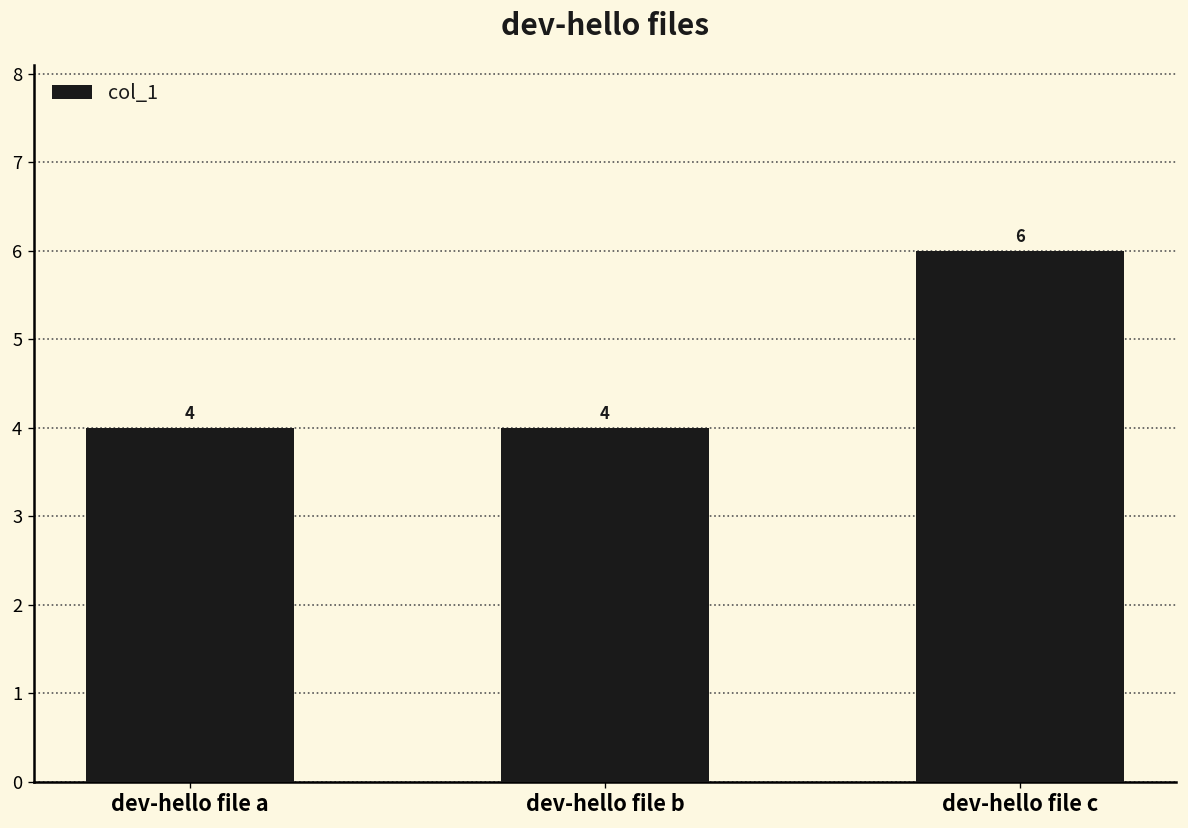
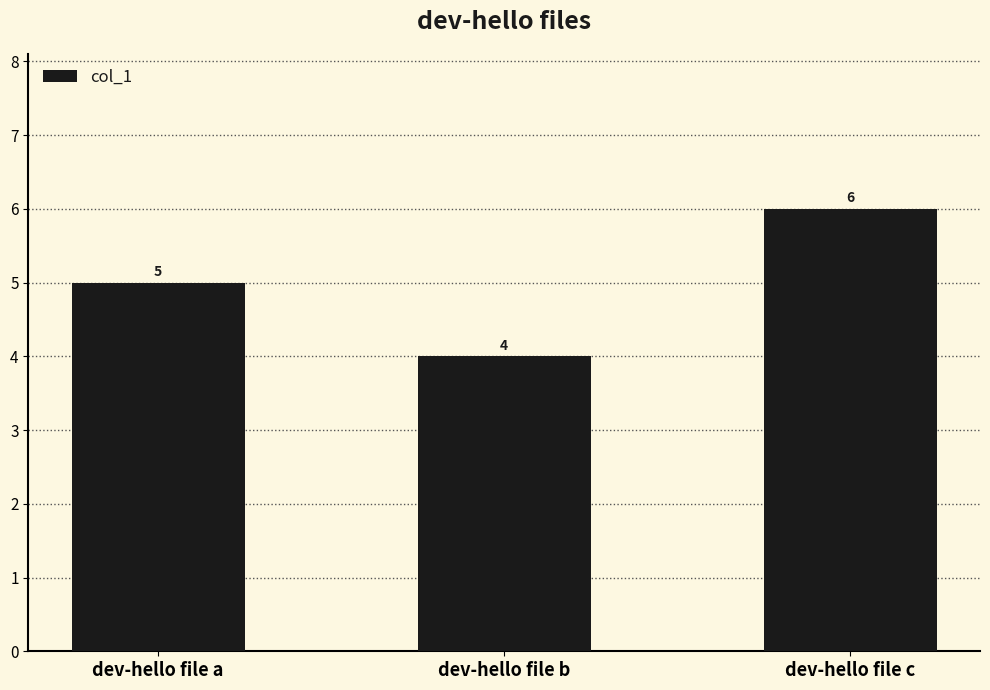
dev-hello file a: 4 -> 5
